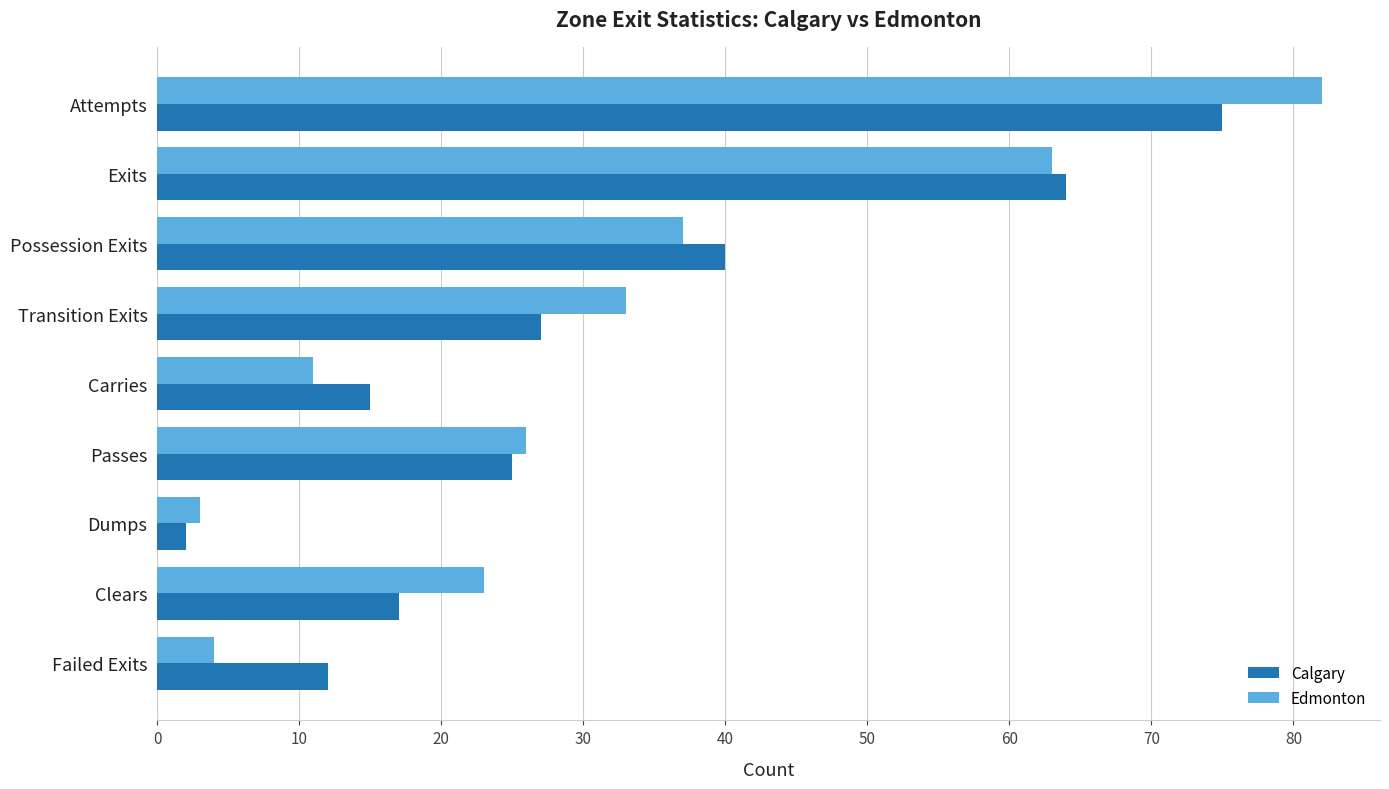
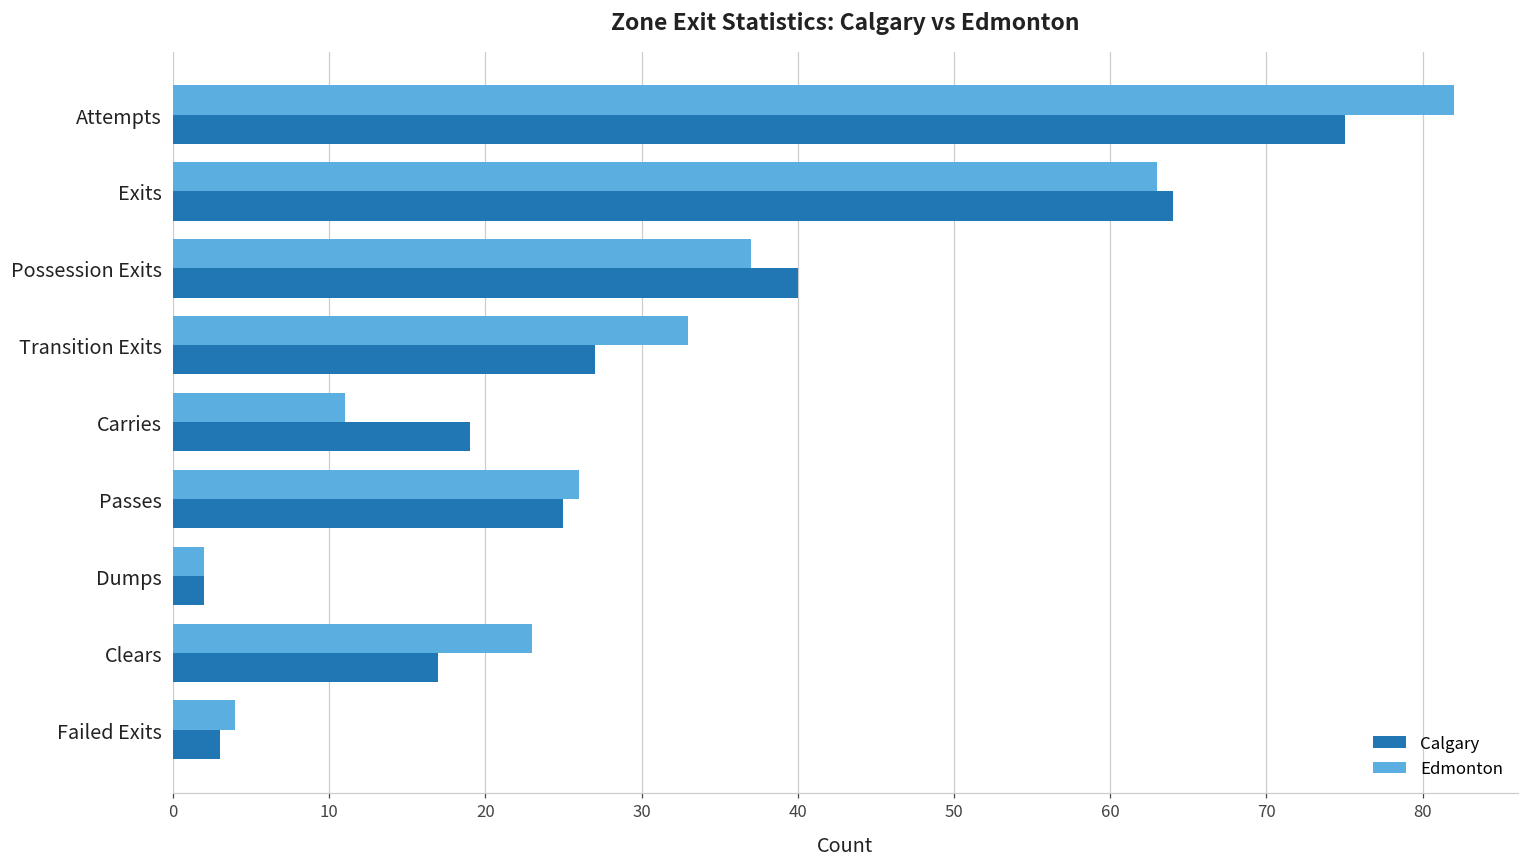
Calgary, Carries: 15 -> 19
Edmonton, Dumps: 3 -> 2
Calgary, Failed Exits: 12 -> 3
